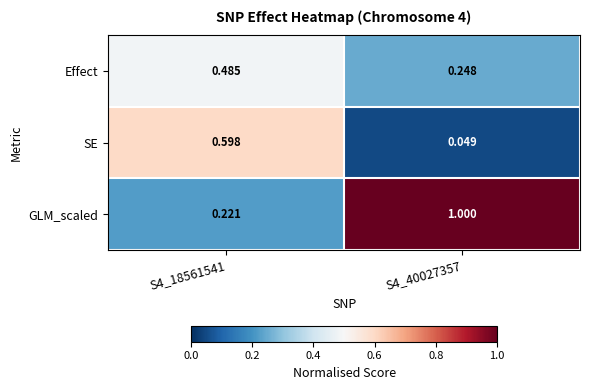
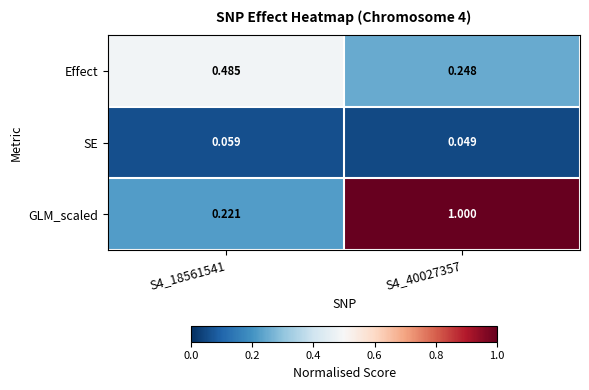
SE, S4_18561541: 0.598 -> 0.059
